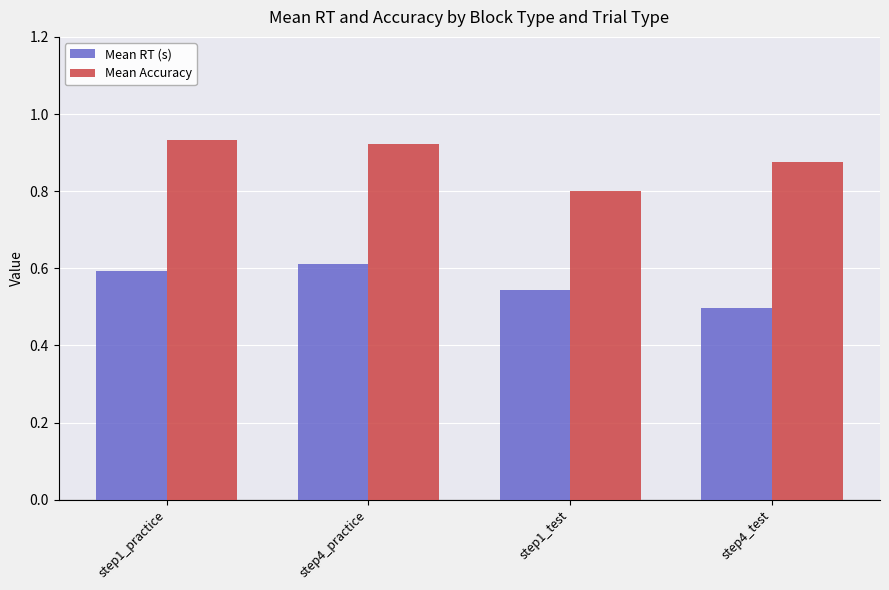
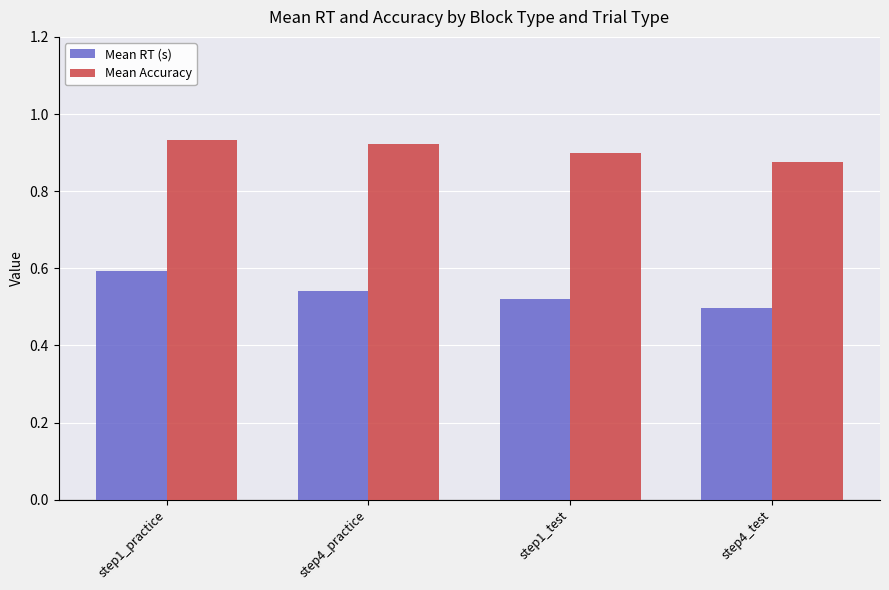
Mean RT (s), step4_practice: 0.61 -> 0.54
Mean RT (s), step1_test: 0.54 -> 0.52
Mean Accuracy, step1_test: 0.8 -> 0.9
